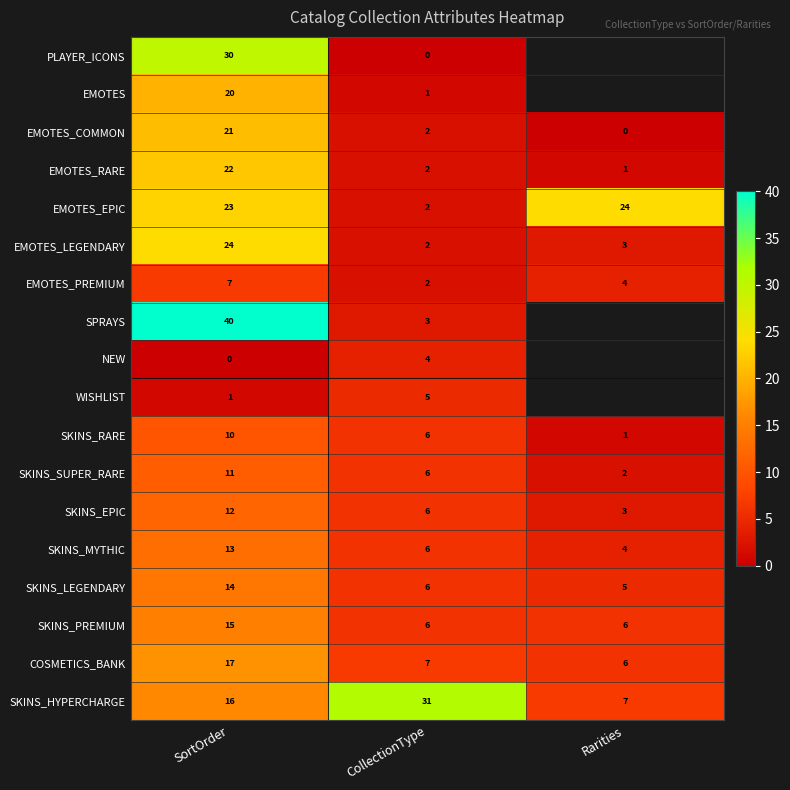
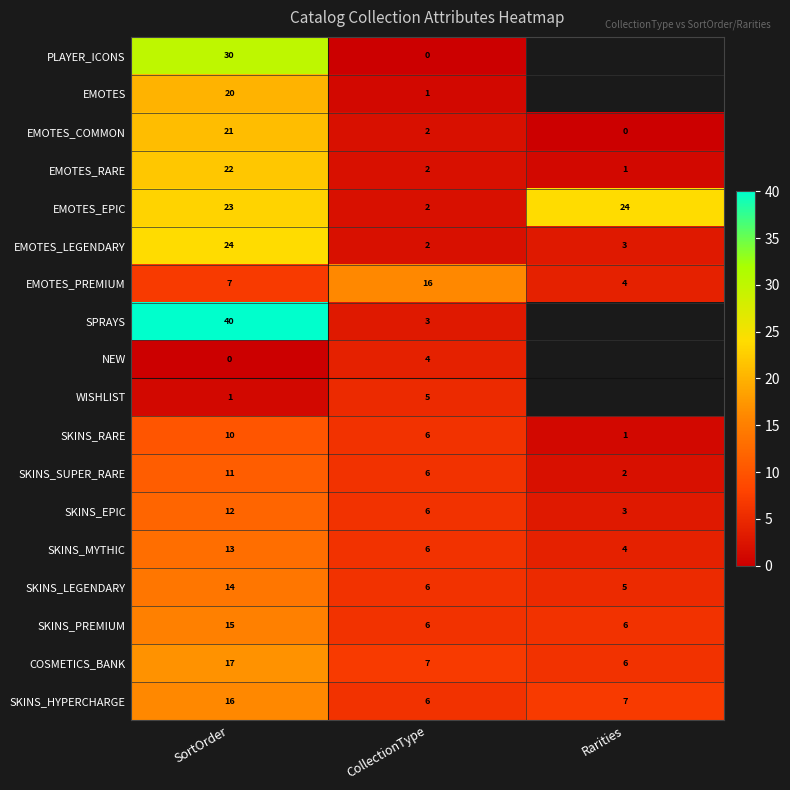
EMOTES_PREMIUM, CollectionType: 2 -> 16
SKINS_HYPERCHARGE, CollectionType: 31 -> 6
